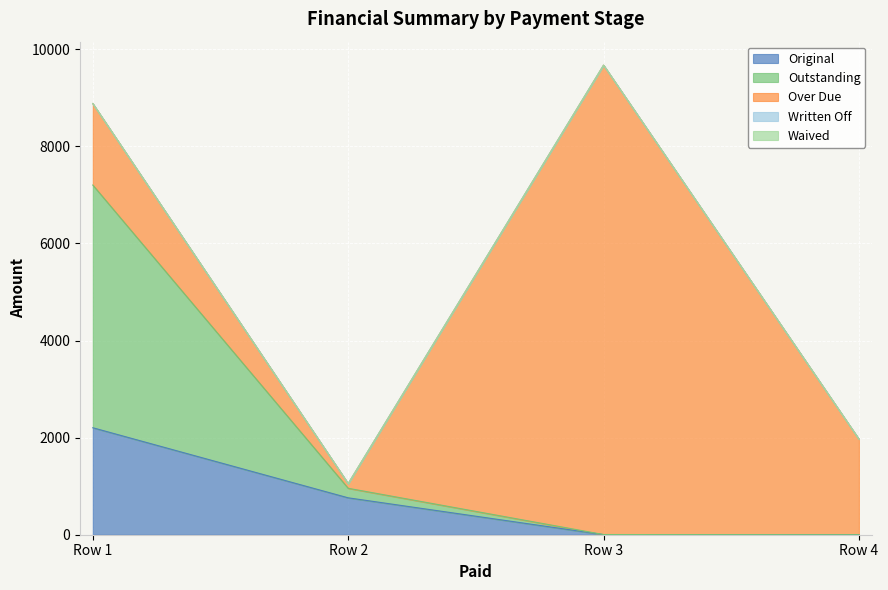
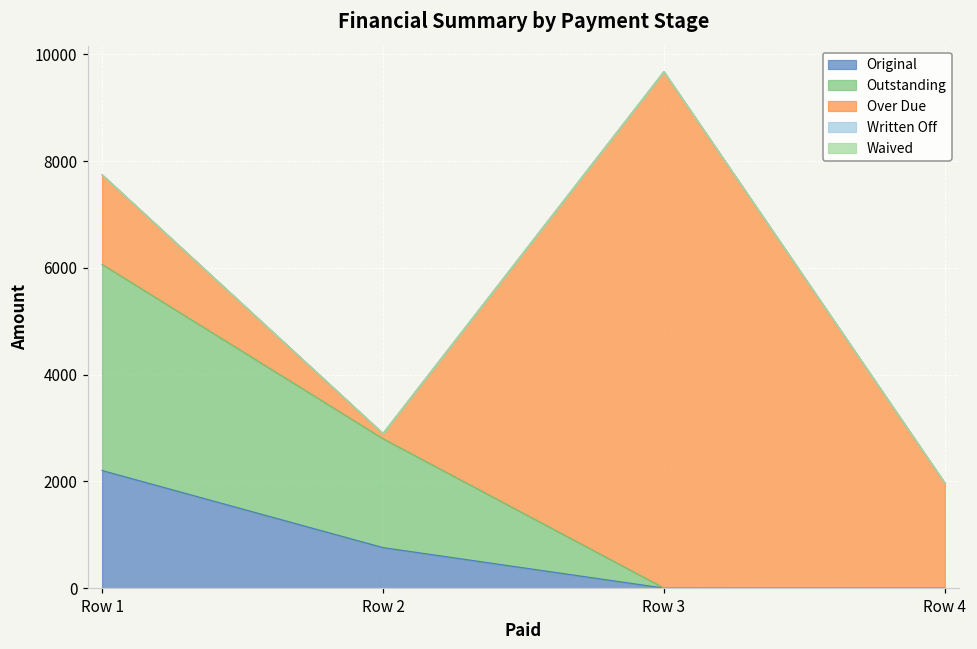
Outstanding, Row 1: 5000 -> 3900
Outstanding, Row 2: 200 -> 2000
